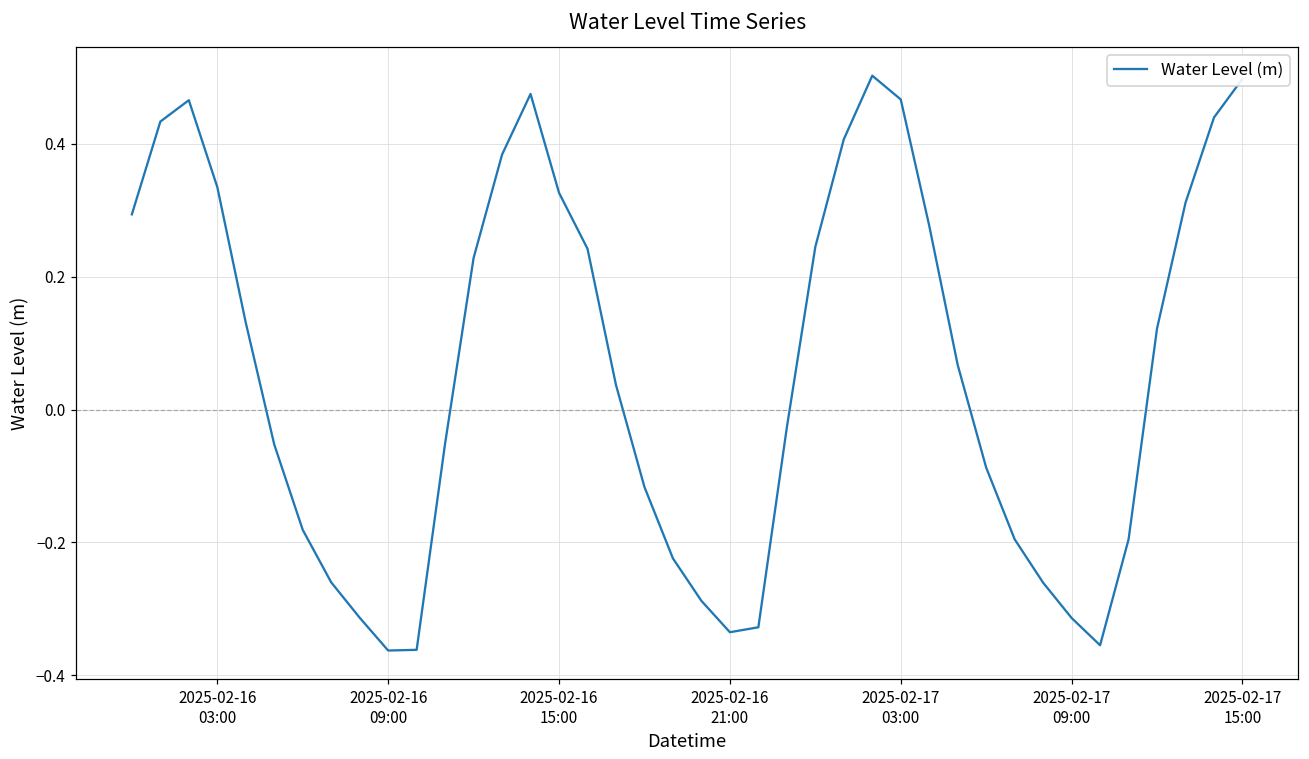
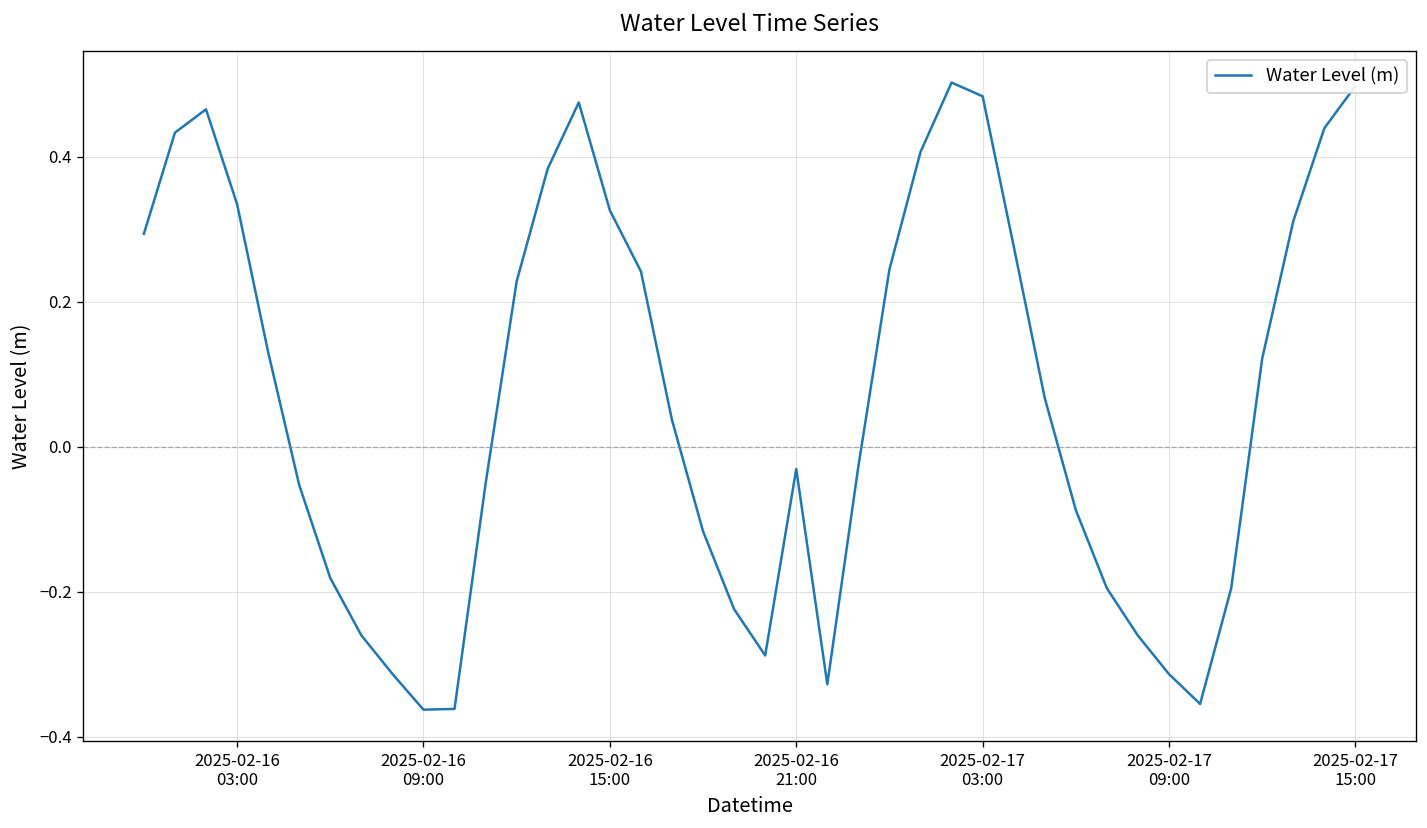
2025-02-16 21:00: -0.34 -> -0.03
2025-02-17 03:00: 0.47 -> 0.48
